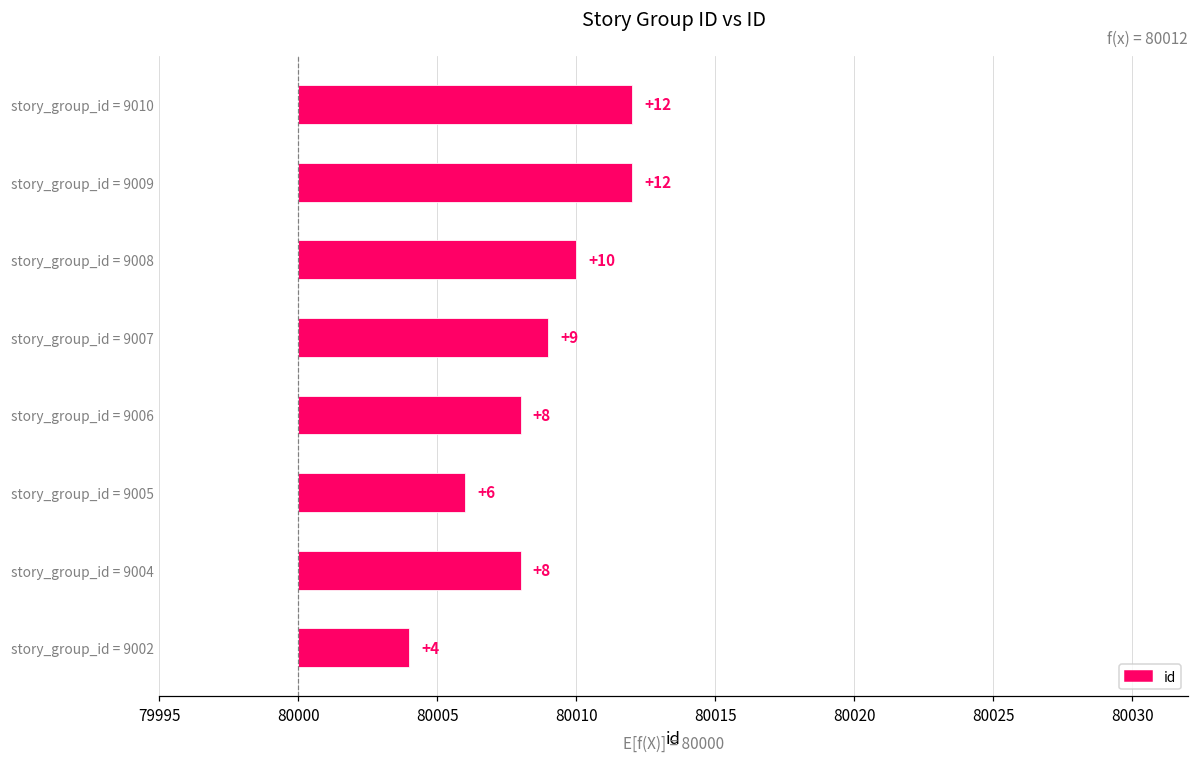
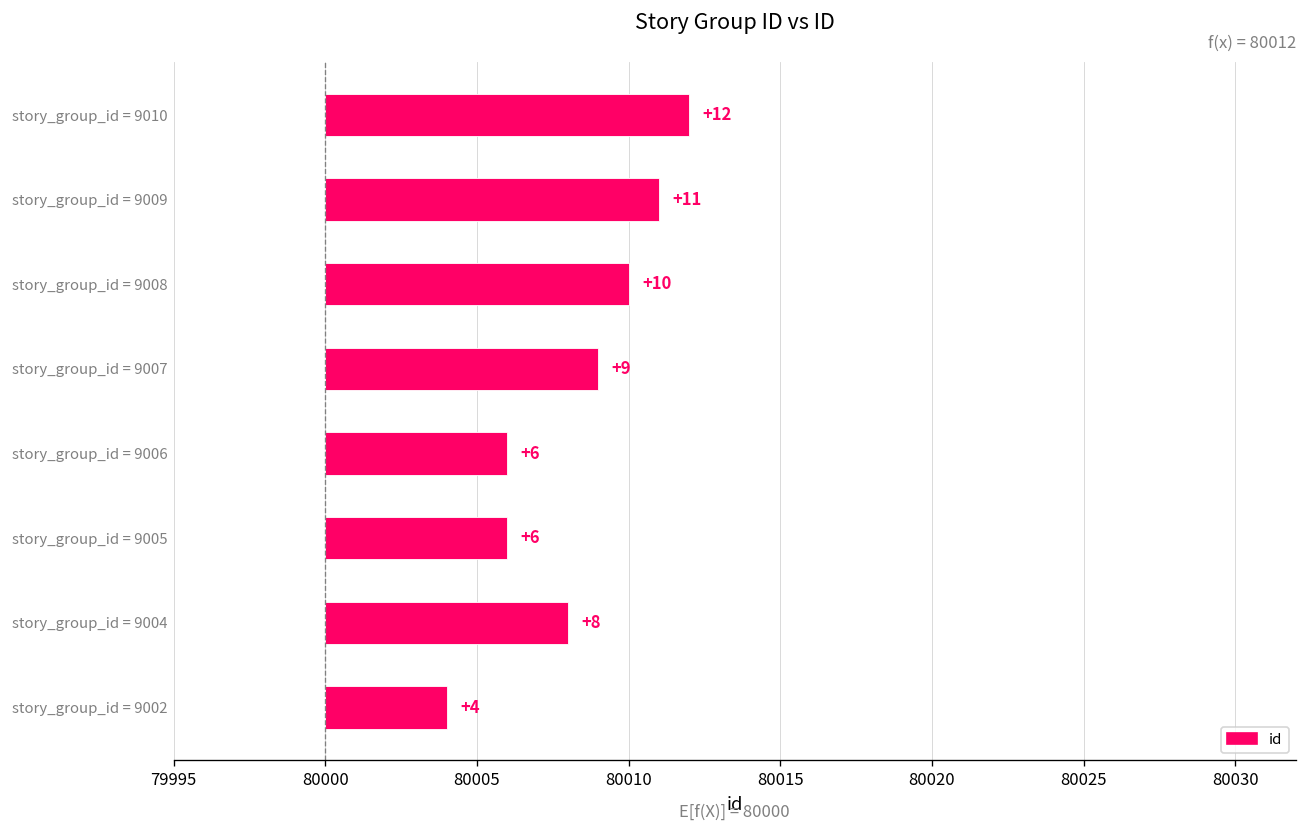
story_group_id = 9009: +12 -> +11
story_group_id = 9006: +8 -> +6
